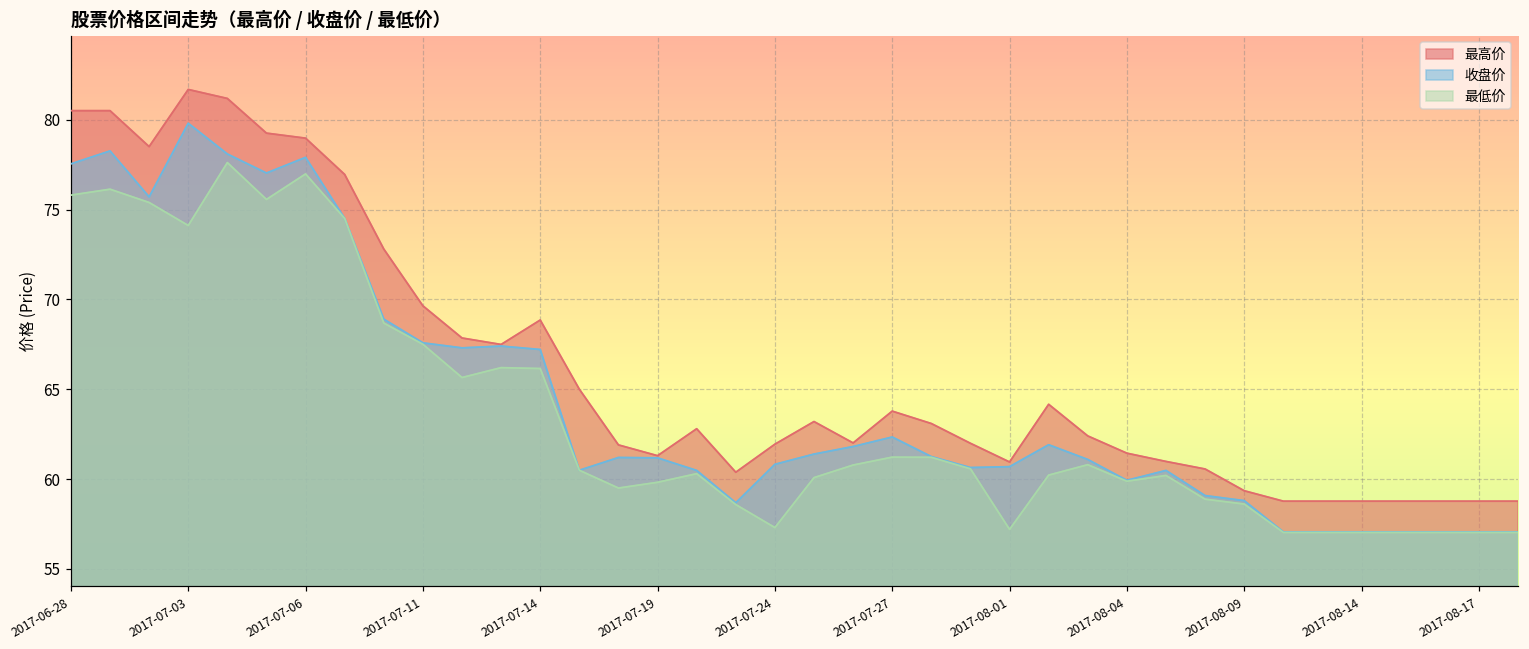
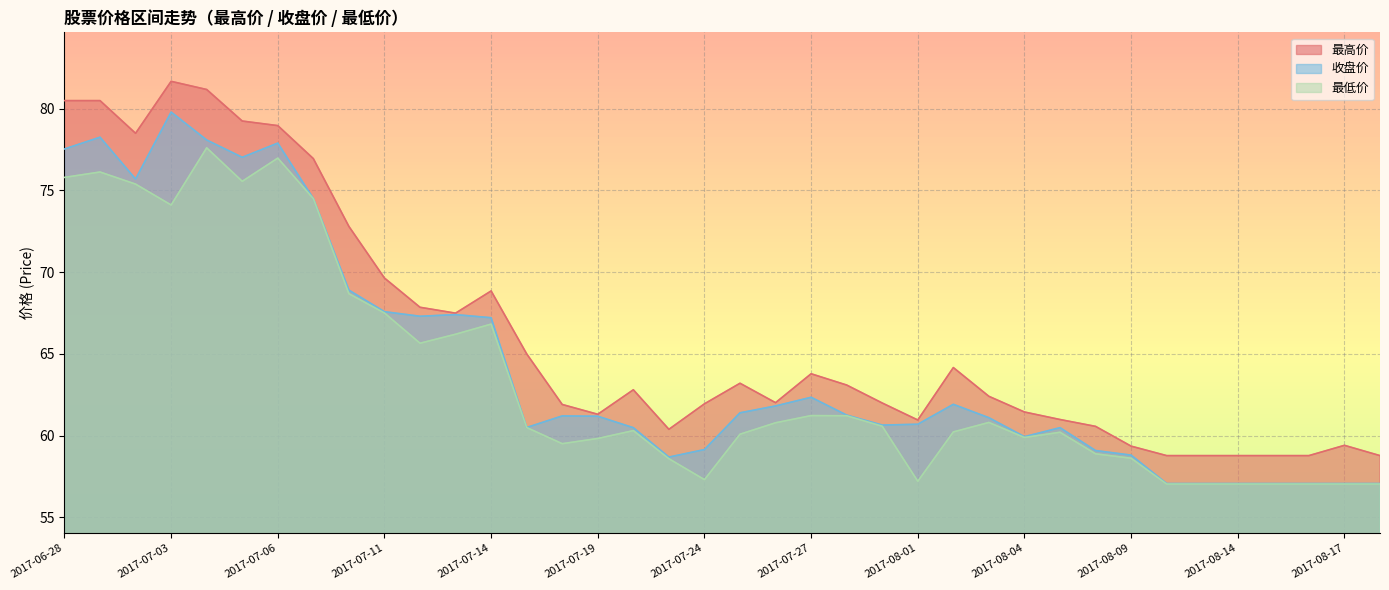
最低价, 2017-07-14: 66.2 -> 66.8
收盘价, 2017-07-24: 60.8 -> 59.1
最高价, 2017-08-17: 58.8 -> 59.4
